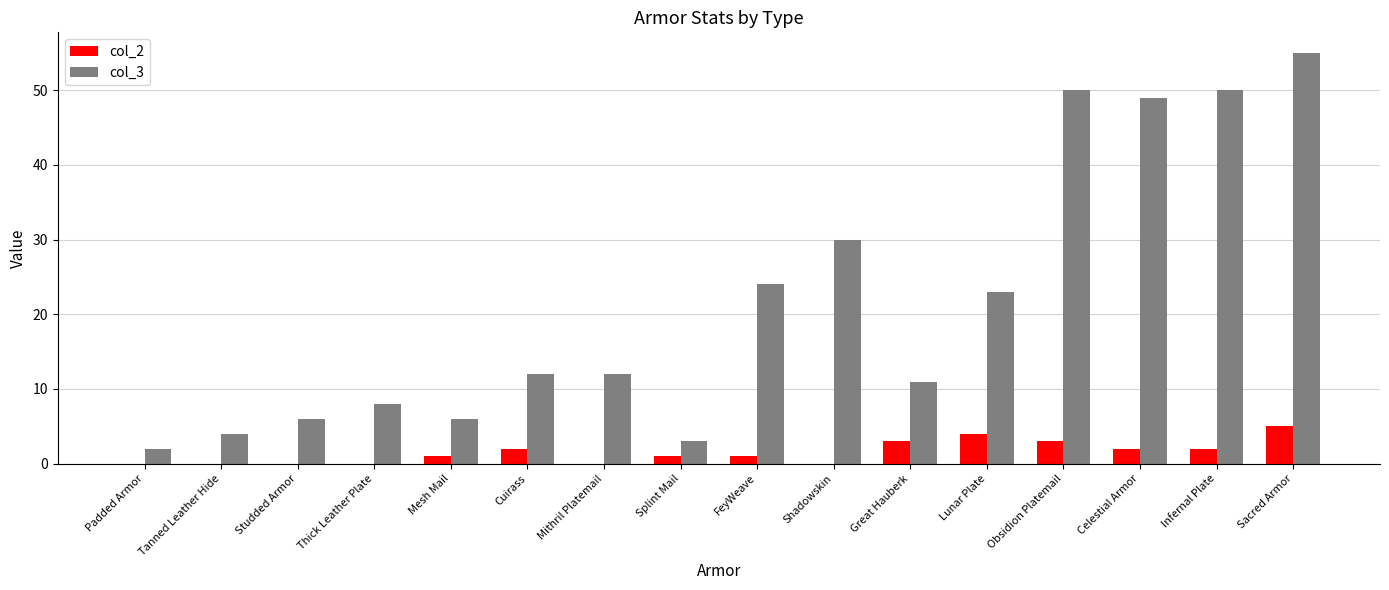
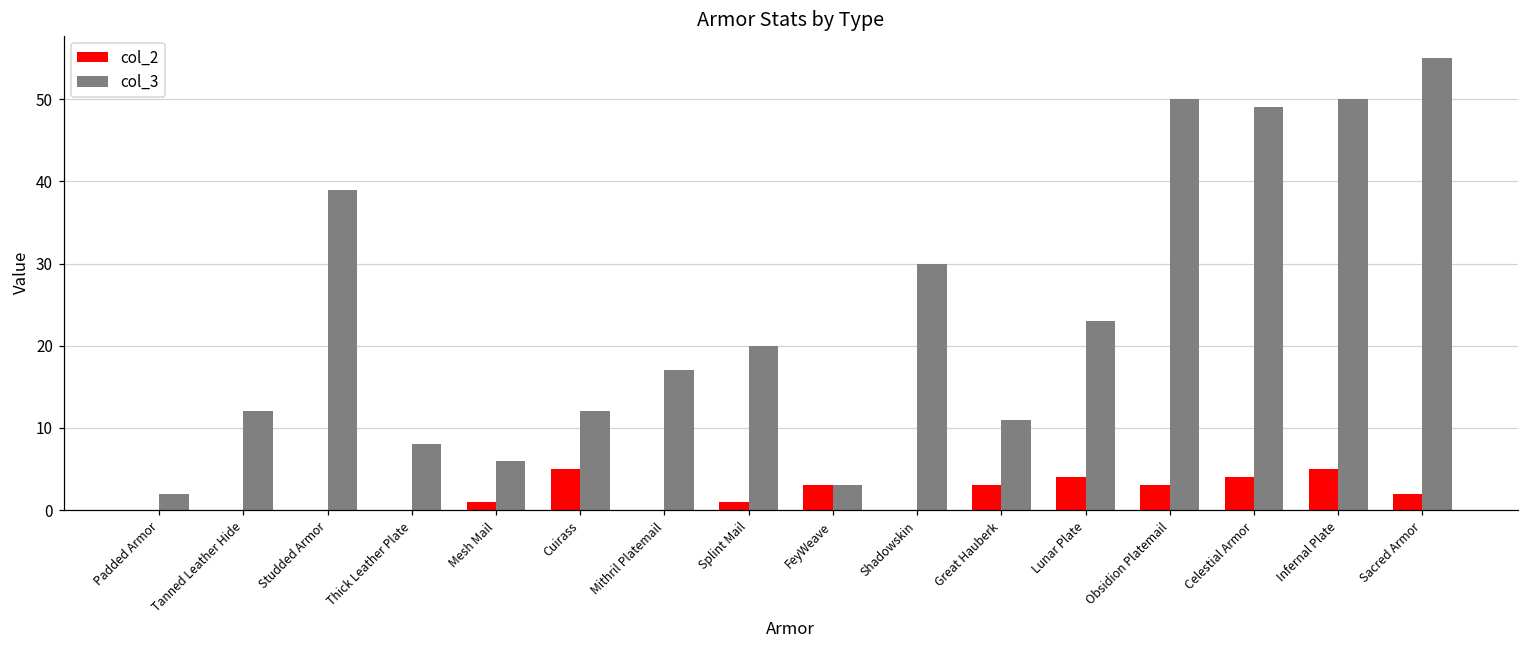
col_3, Tanned Leather Hide: 4 -> 12
col_3, Studded Armor: 6 -> 39
col_2, Cuirass: 2 -> 5
col_3, Mithril Platemail: 12 -> 17
col_3, Splint Mail: 3 -> 20
col_2, FeyWeave: 1 -> 3
col_3, FeyWeave: 24 -> 3
col_2, Celestial Armor: 2 -> 4
col_2, Infernal Plate: 2 -> 5
col_2, Sacred Armor: 5 -> 2
